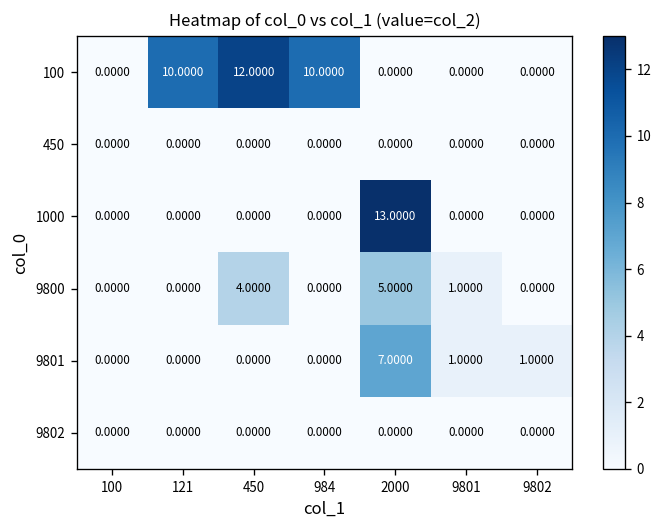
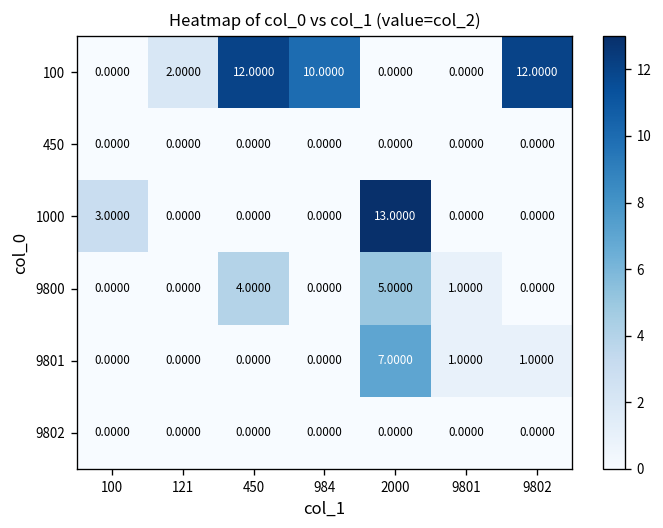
100, 121: 10.0000 -> 2.0000
100, 9802: 0.0000 -> 12.0000
1000, 100: 0.0000 -> 3.0000
